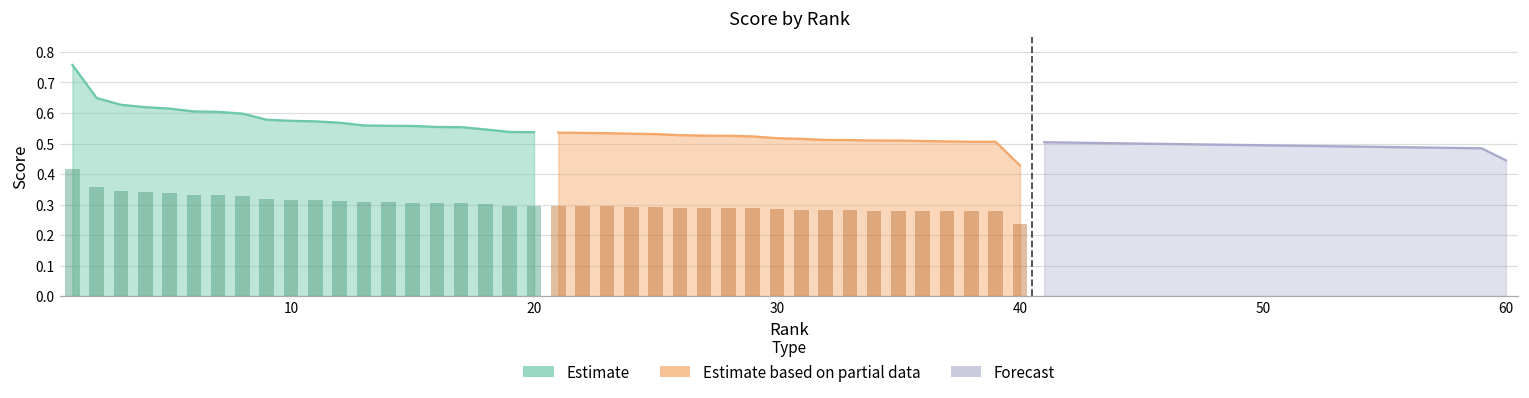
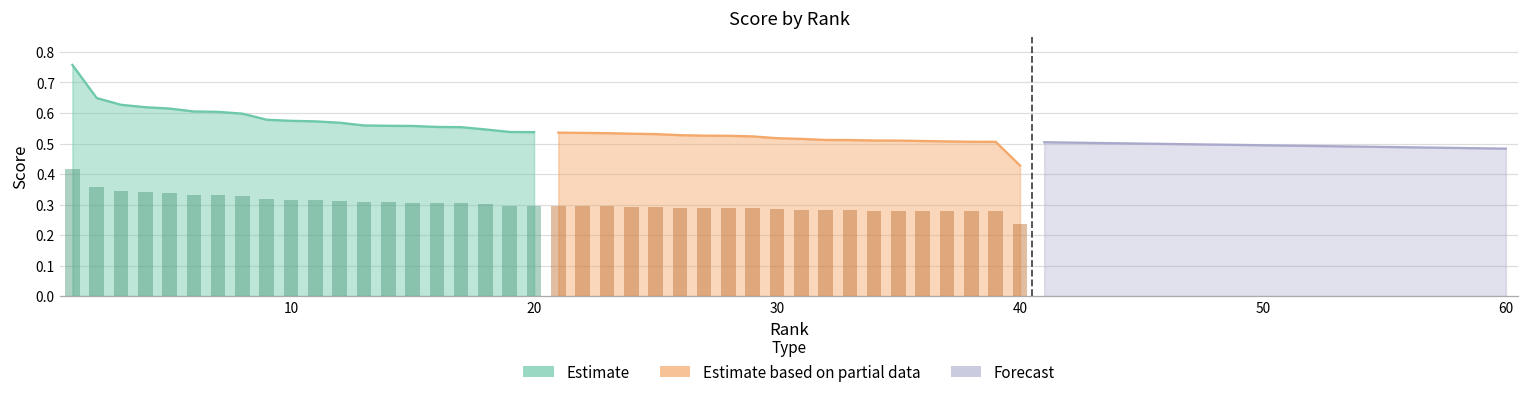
Forecast, 60: 0.44 -> 0.48
